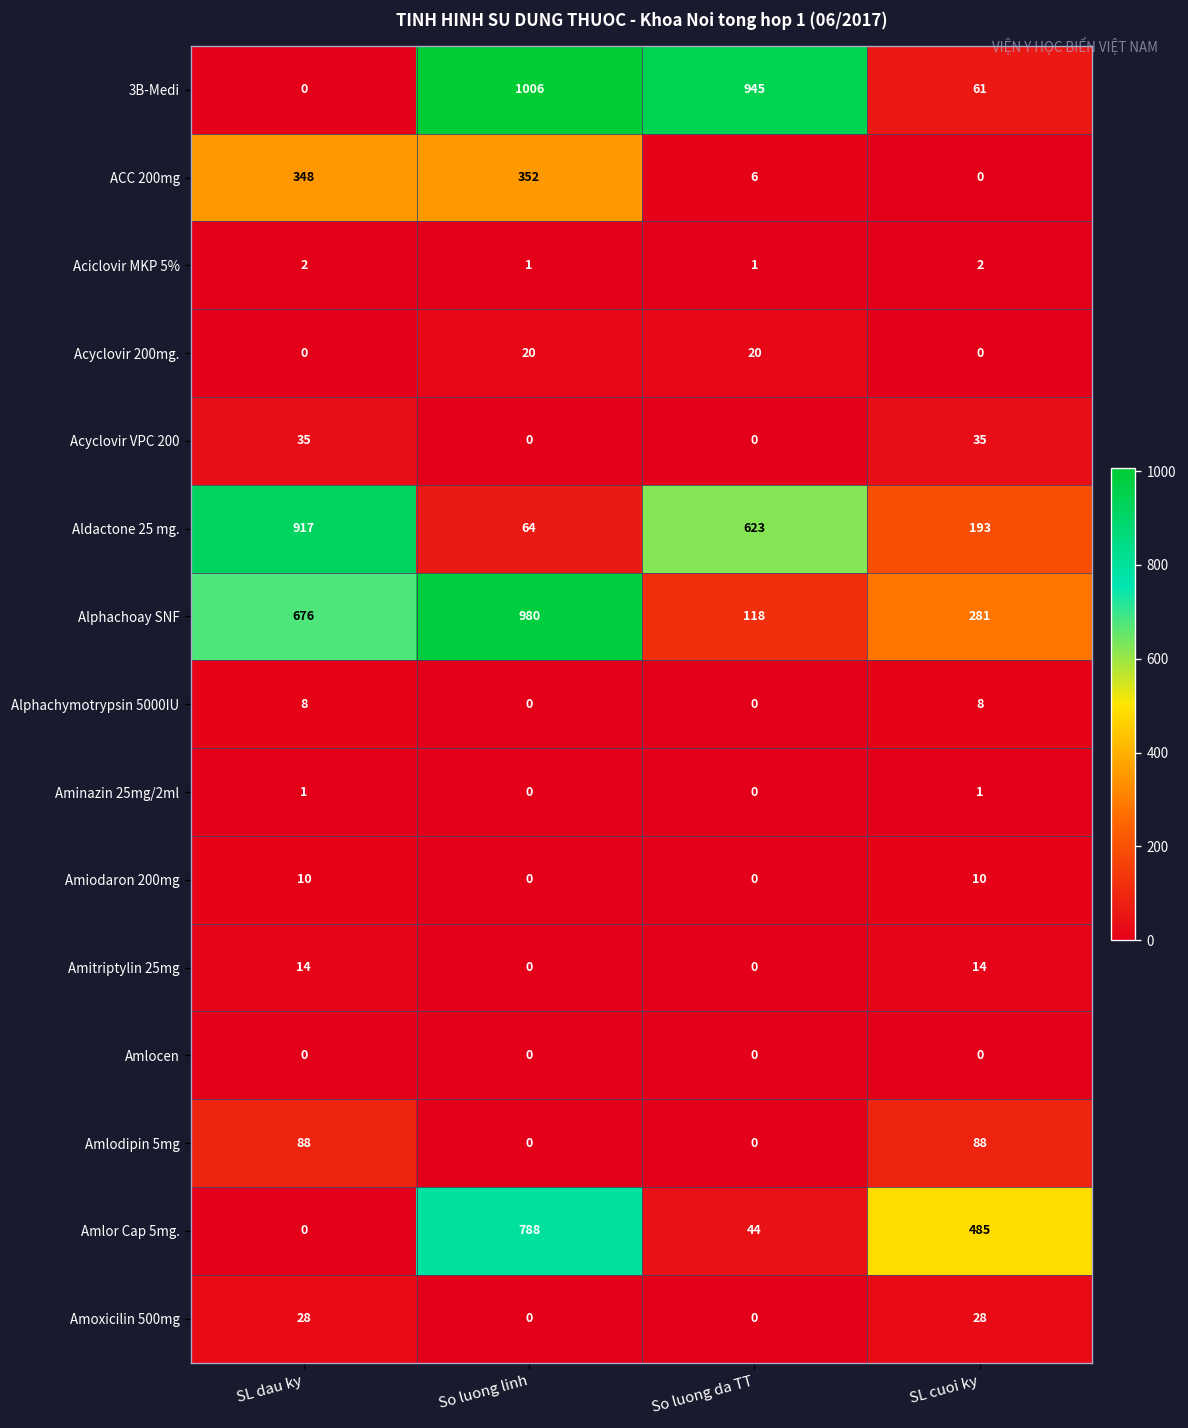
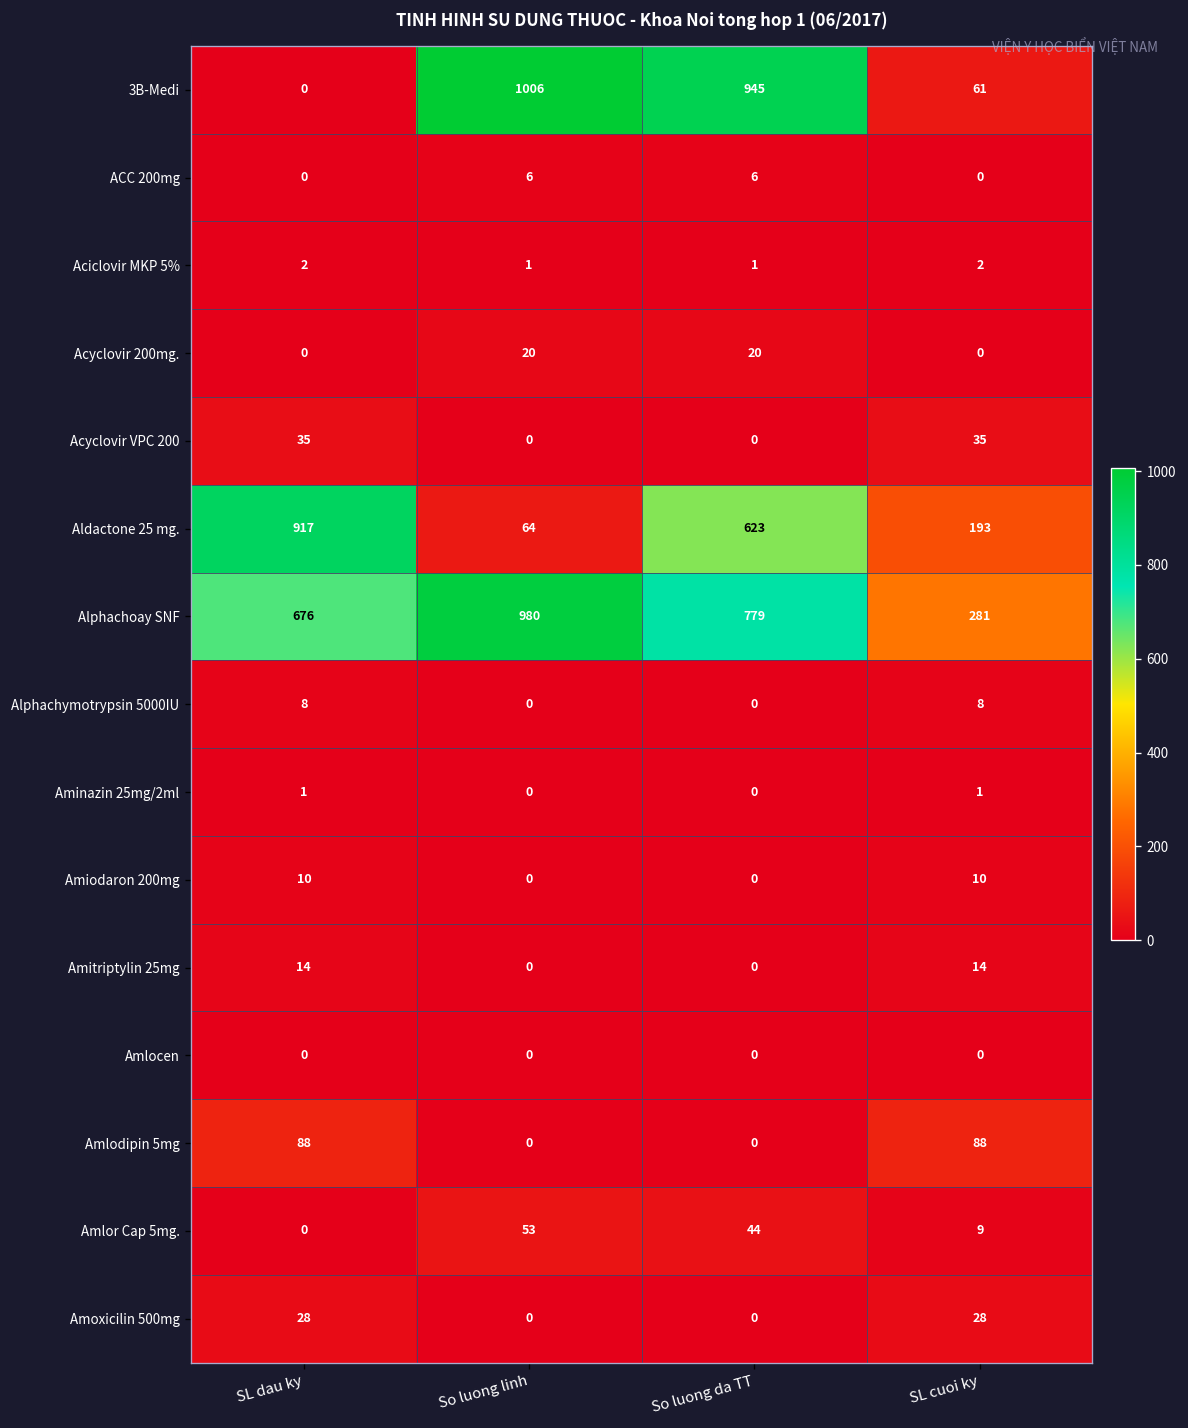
ACC 200mg, SL dau ky: 348 -> 0
ACC 200mg, So luong linh: 352 -> 6
Alphachoay SNF, So luong da TT: 118 -> 779
Amlor Cap 5mg., So luong linh: 788 -> 53
Amlor Cap 5mg., SL cuoi ky: 485 -> 9
